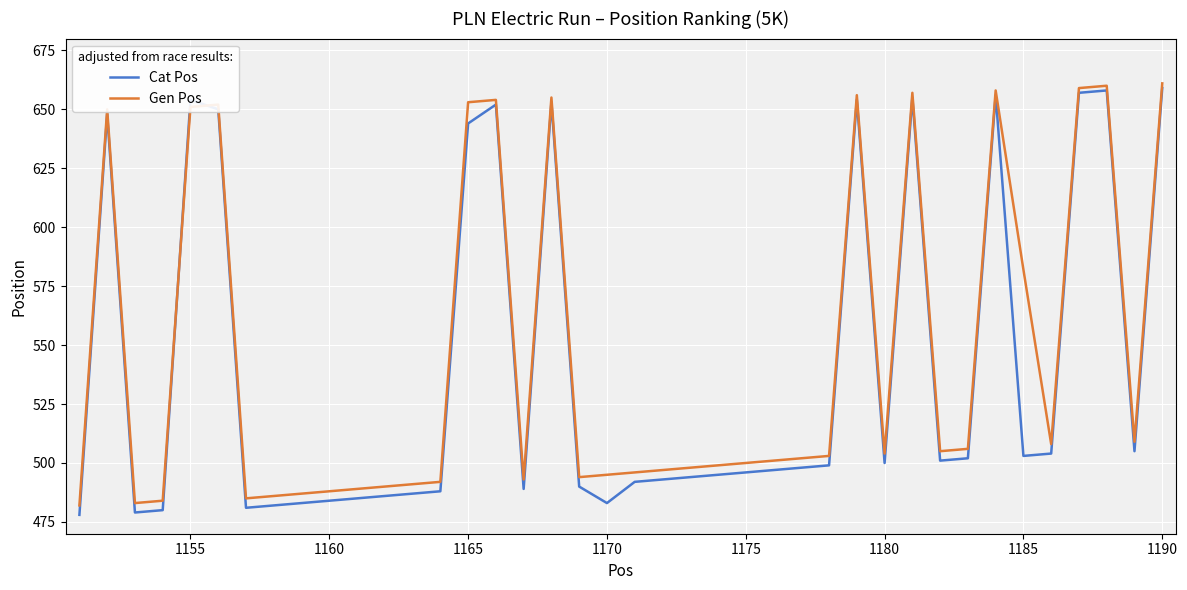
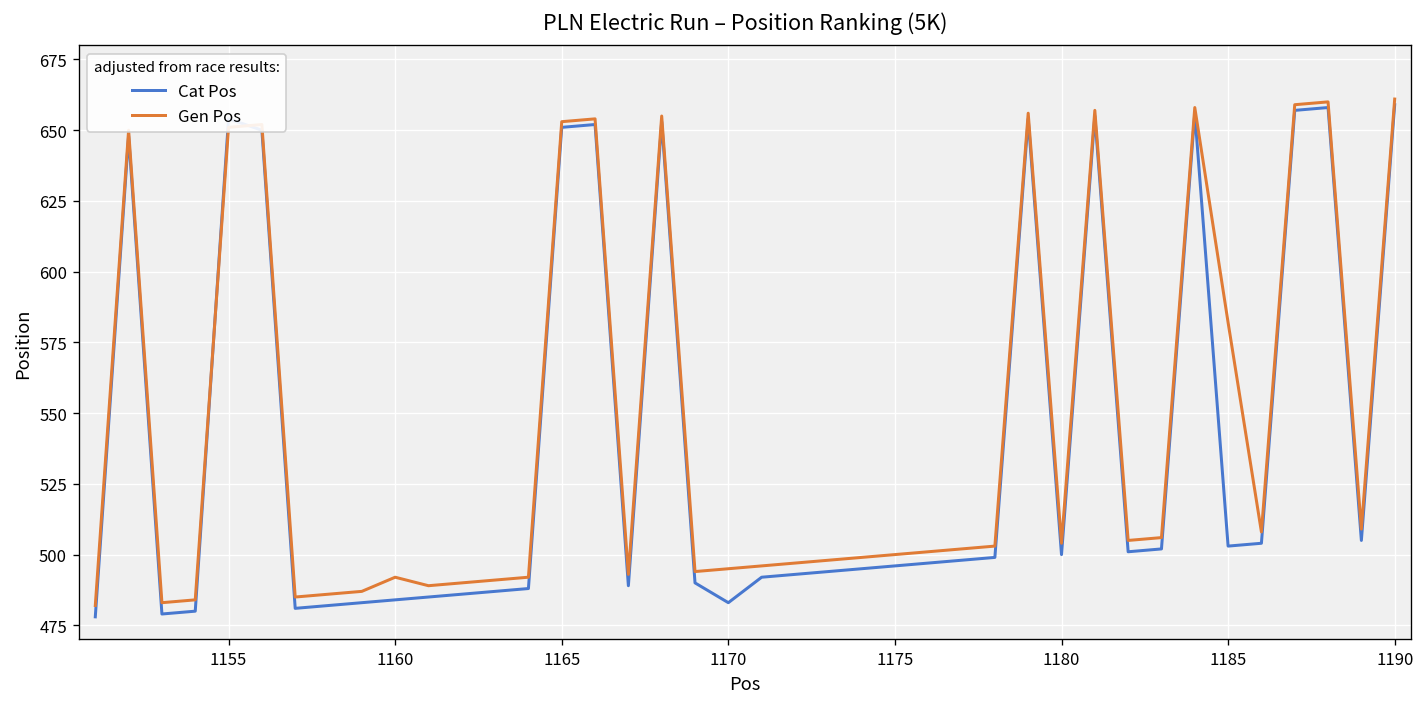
Gen Pos, 1160: 488 -> 492
Cat Pos, 1165: 644 -> 651
